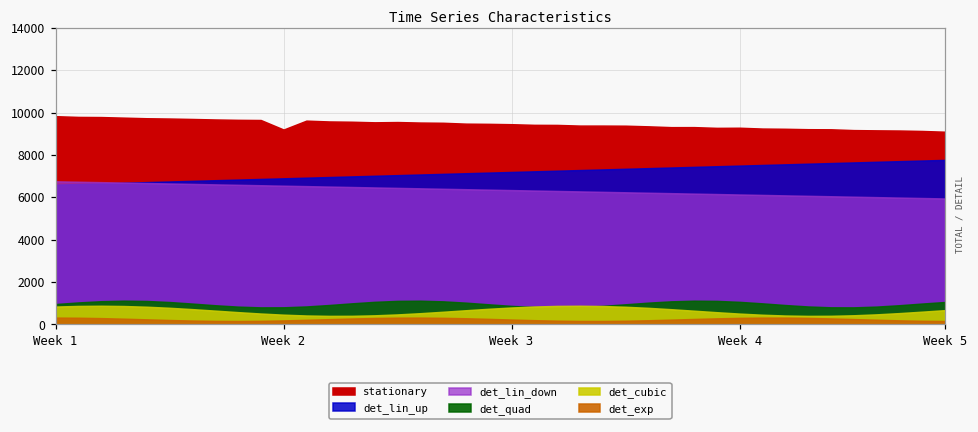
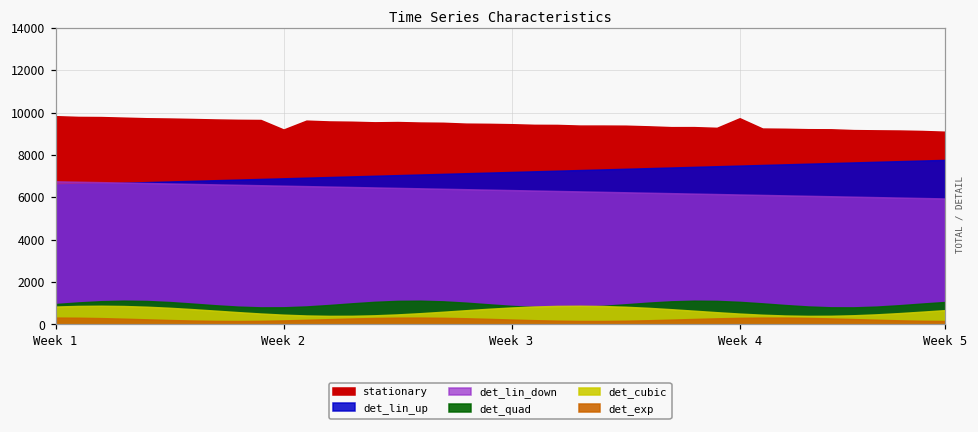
stationary, Week 4: 9300 -> 9700
